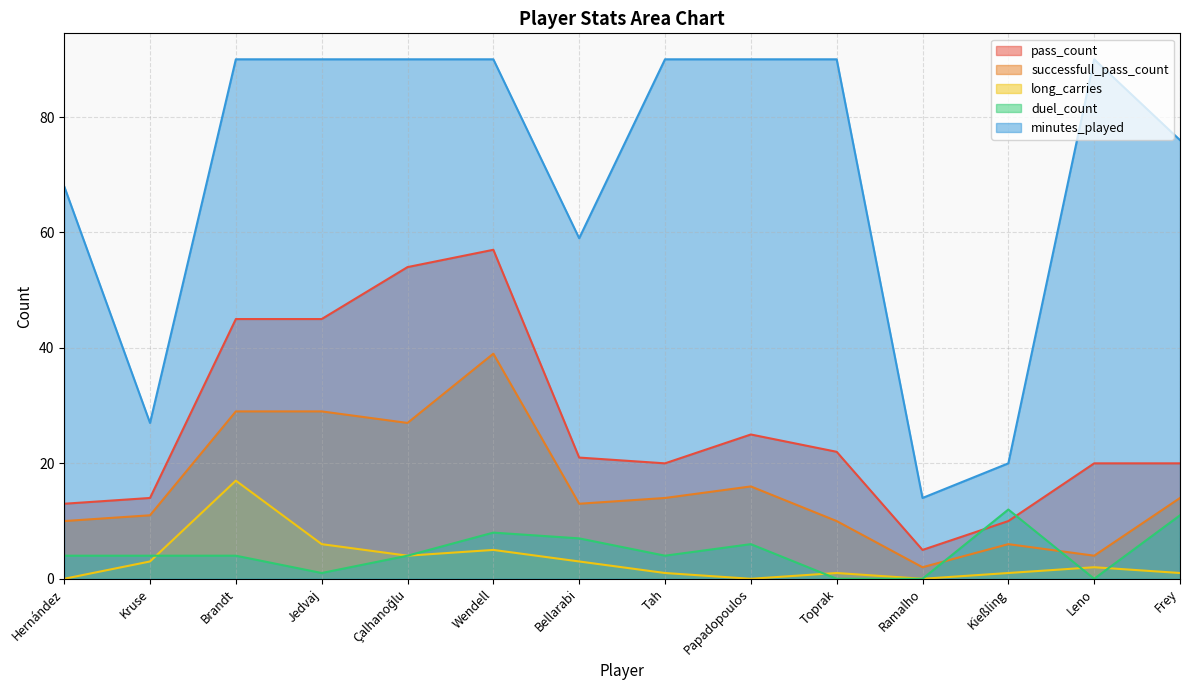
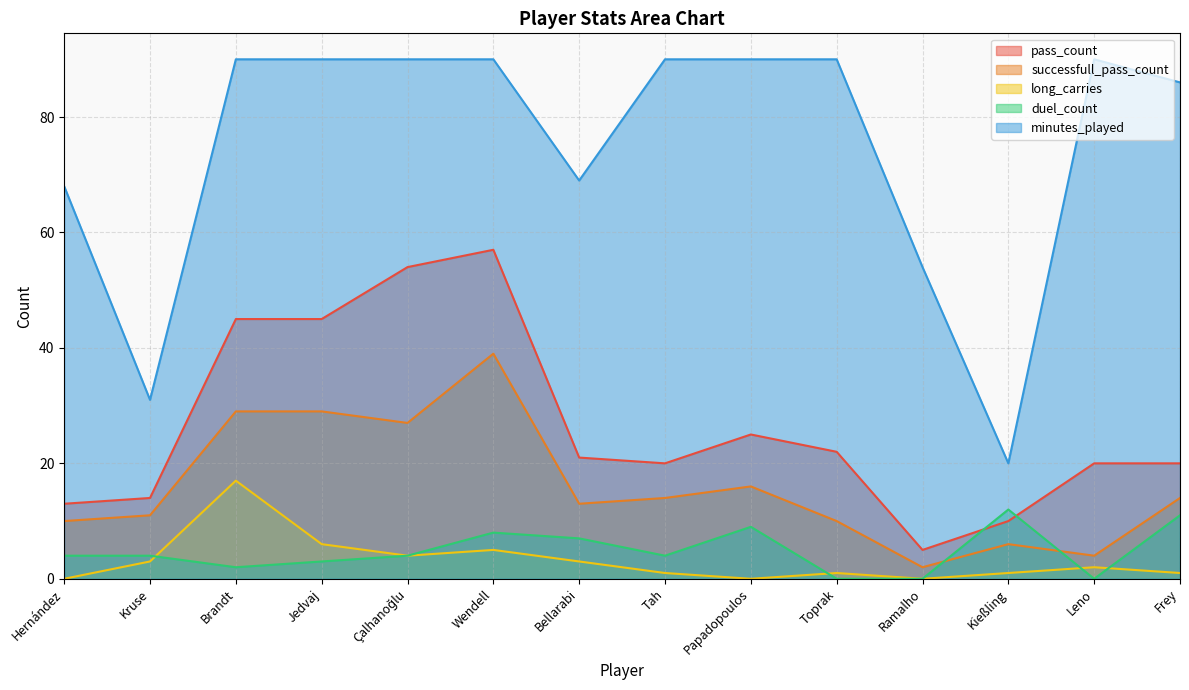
minutes_played, Kruse: 27 -> 31
duel_count, Brandt: 4 -> 2
duel_count, Jedvaj: 1 -> 3
minutes_played, Bellarabi: 59 -> 69
duel_count, Papadopoulos: 6 -> 9
minutes_played, Ramalho: 14 -> 54
minutes_played, Frey: 76 -> 86
